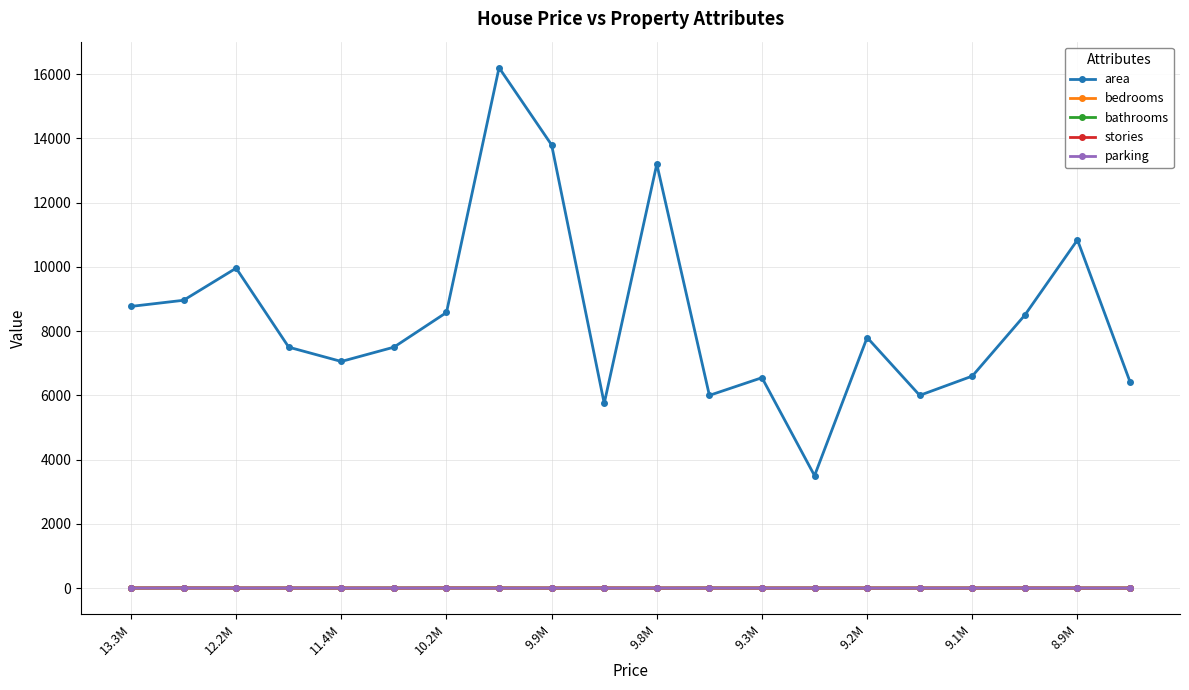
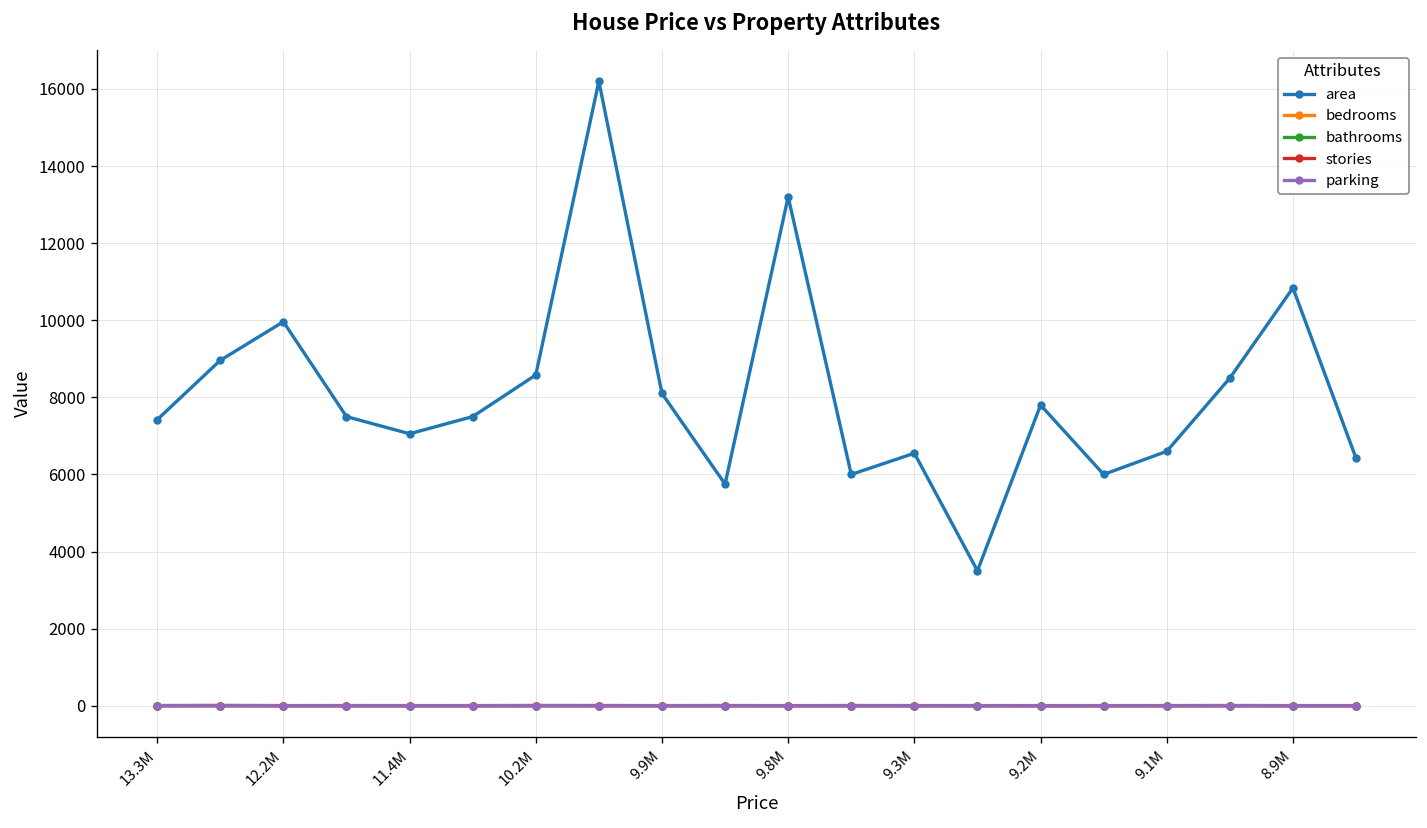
area, 13.3M: 8800 -> 7400
area, 9.9M: 13800 -> 8100
